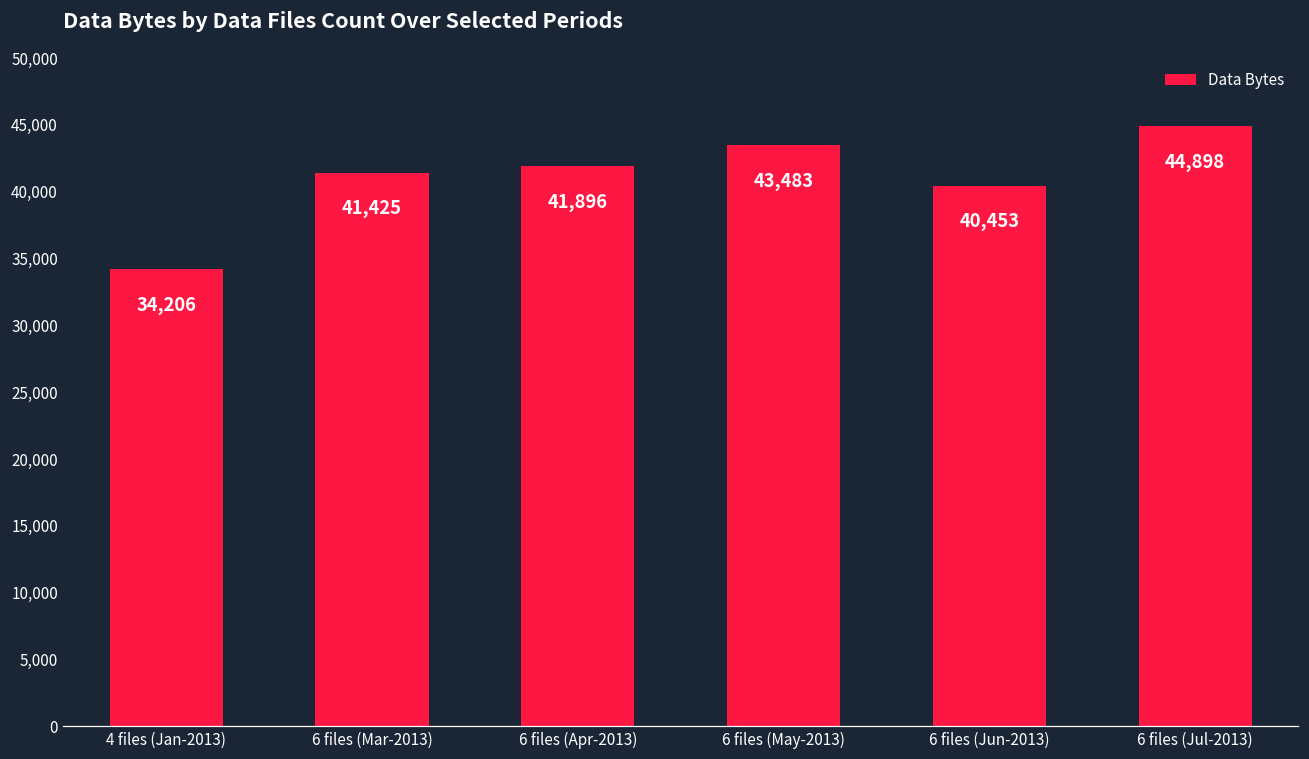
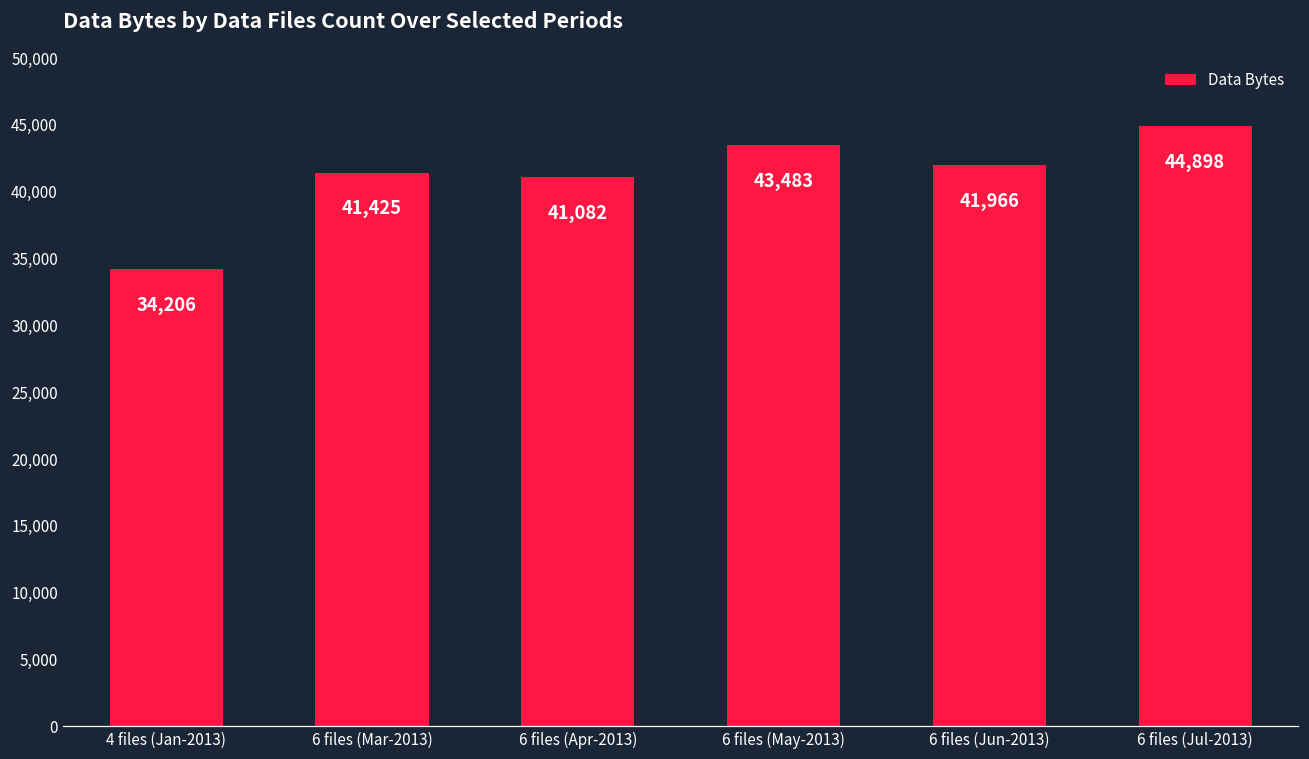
6 files (Apr-2013): 41,896 -> 41,082
6 files (Jun-2013): 40,453 -> 41,966
